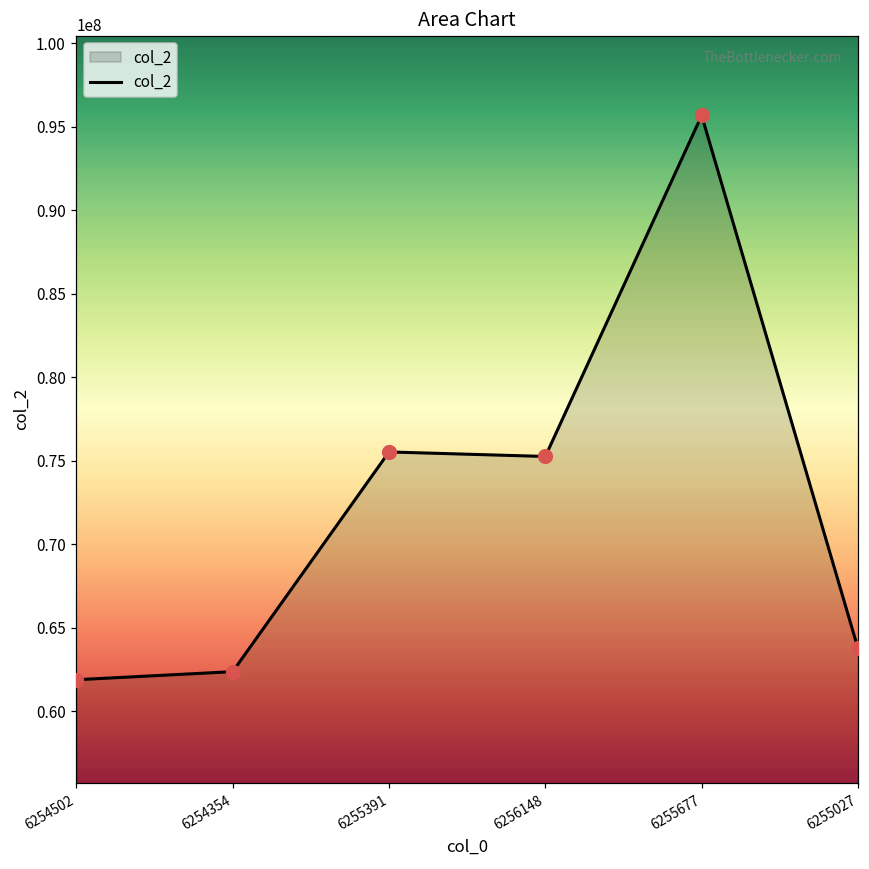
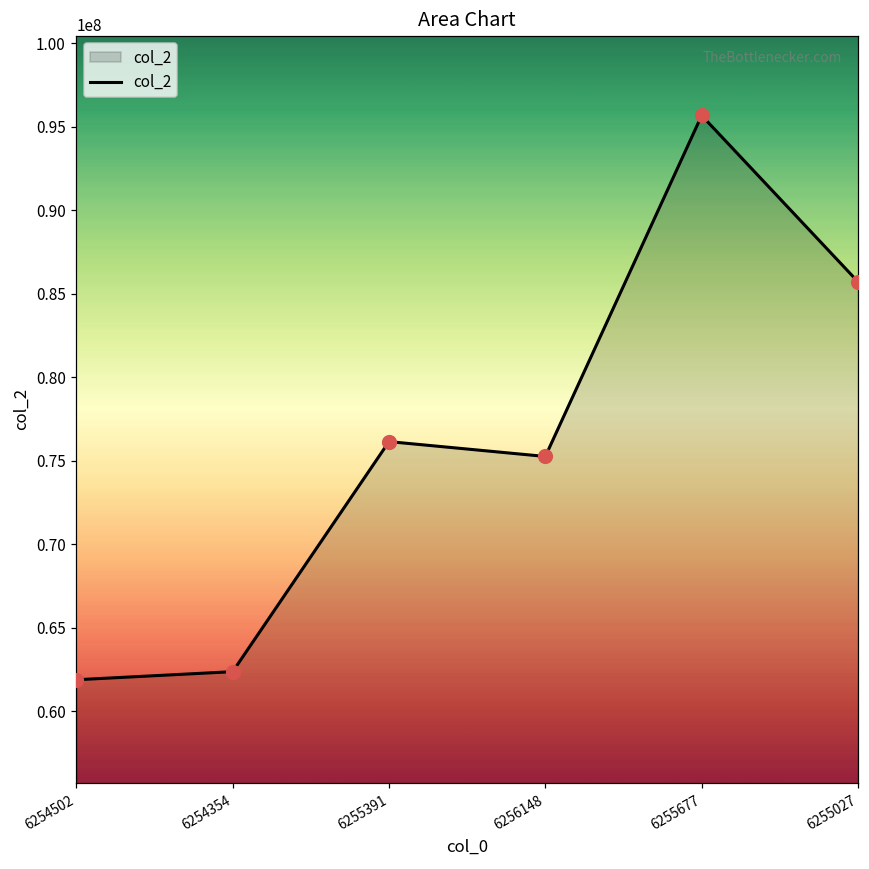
6255391: 75500000 -> 76100000
6255027: 63800000 -> 85700000
